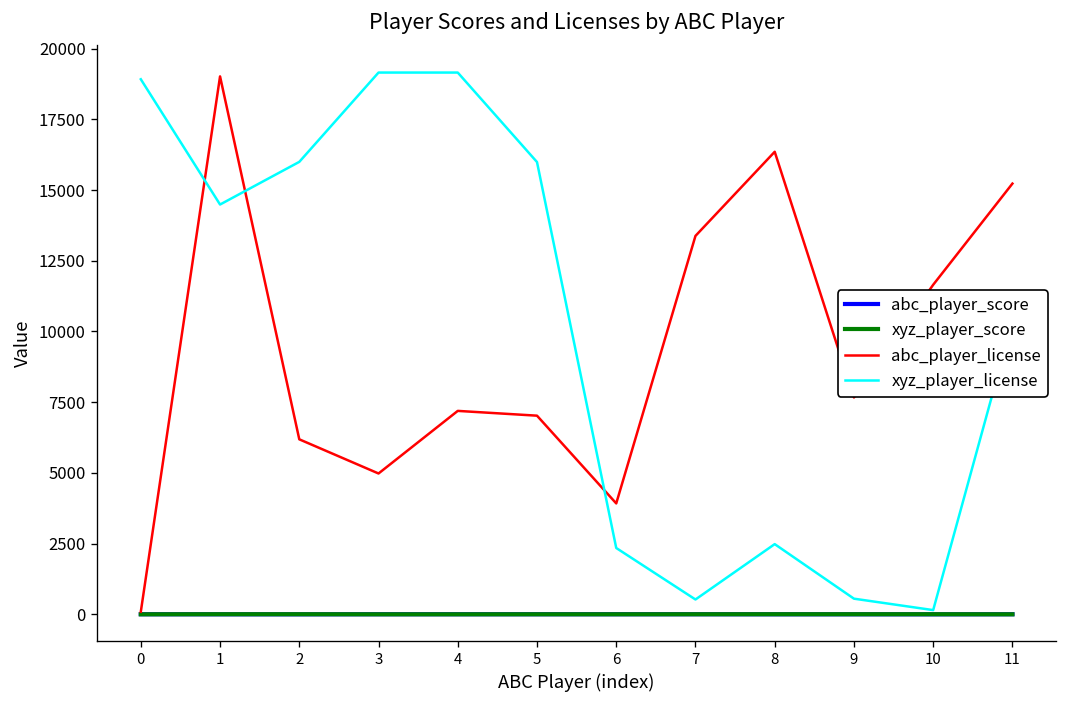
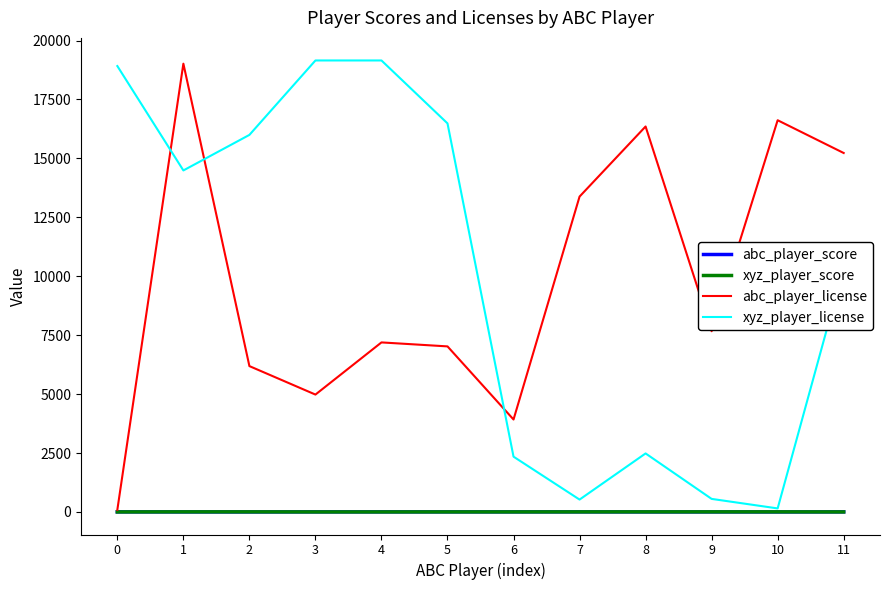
xyz_player_license, 5: 16000 -> 16500
abc_player_license, 10: 11700 -> 16600
